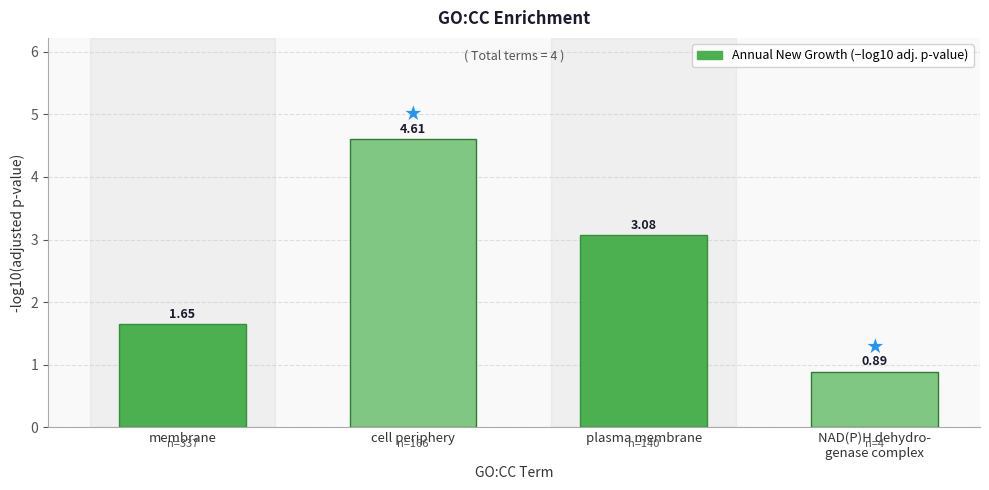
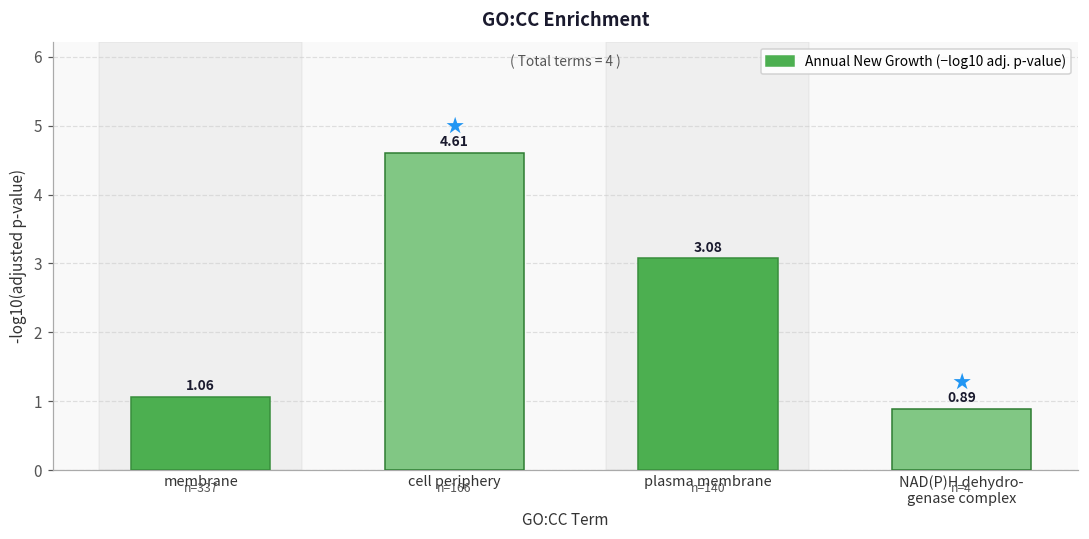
membrane: 1.65 -> 1.06
